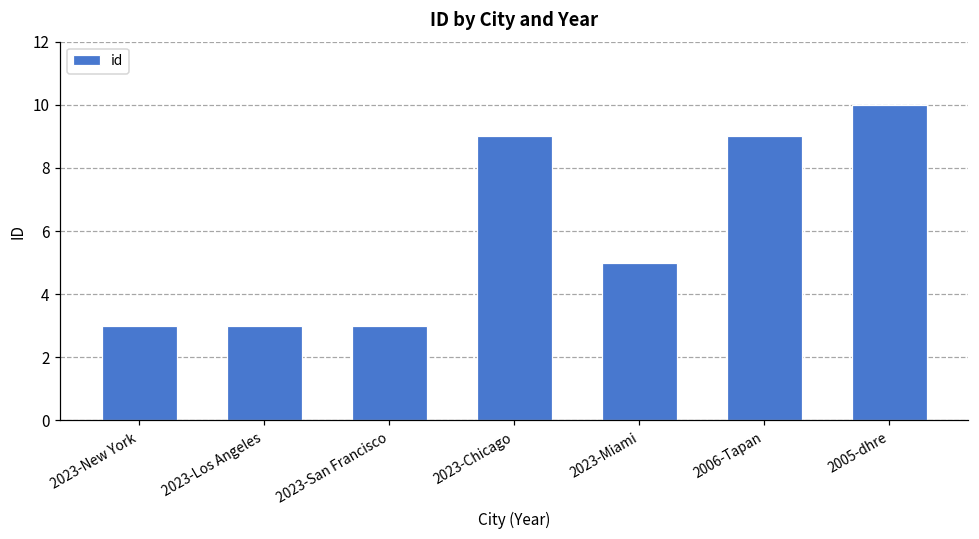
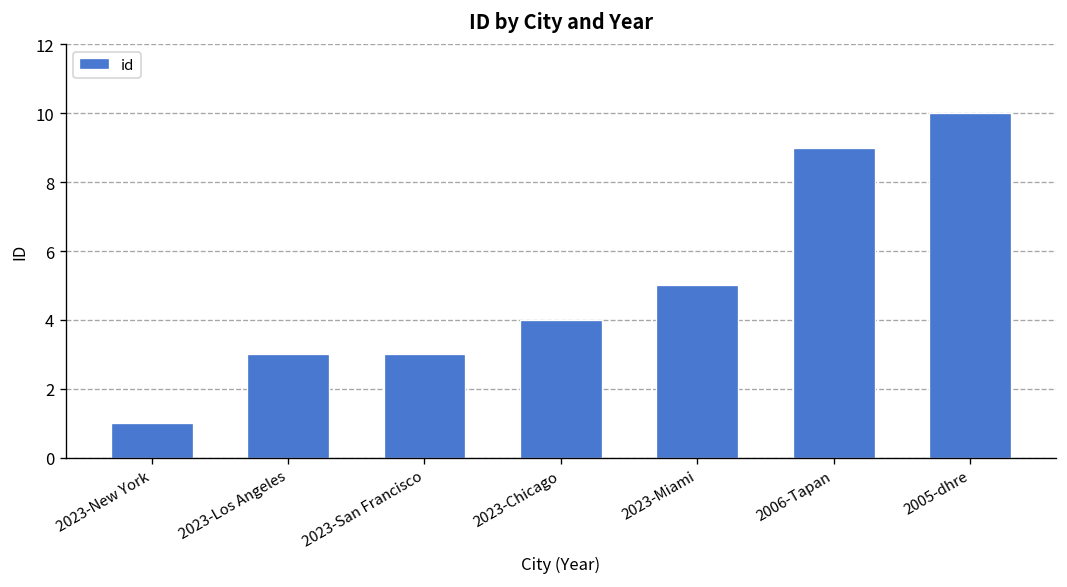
2023-New York: 3 -> 1
2023-Chicago: 9 -> 4
